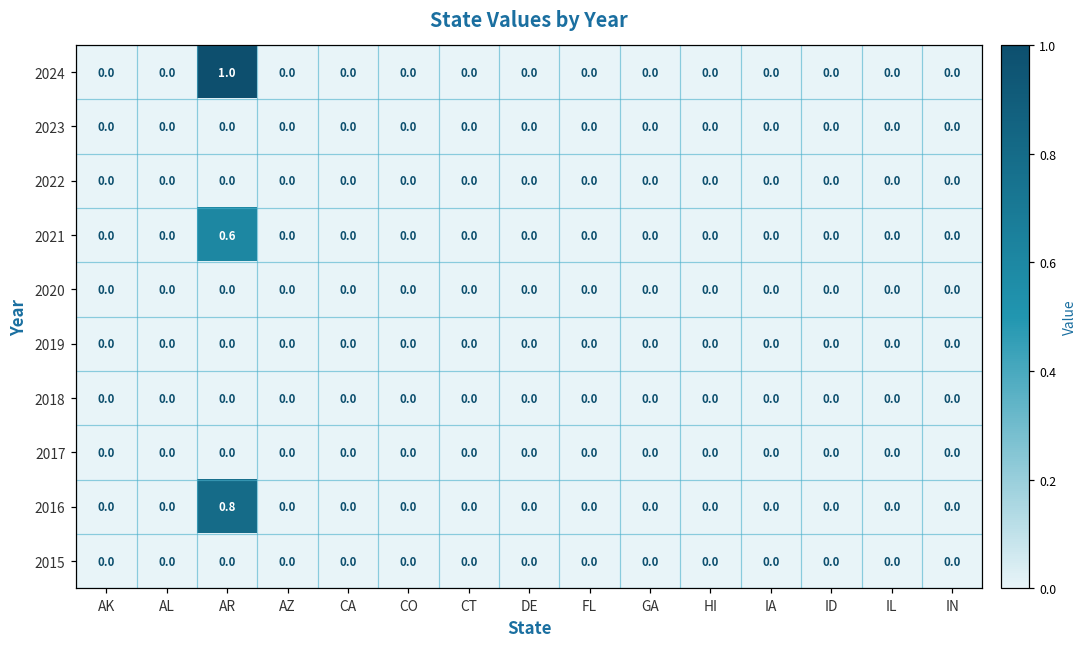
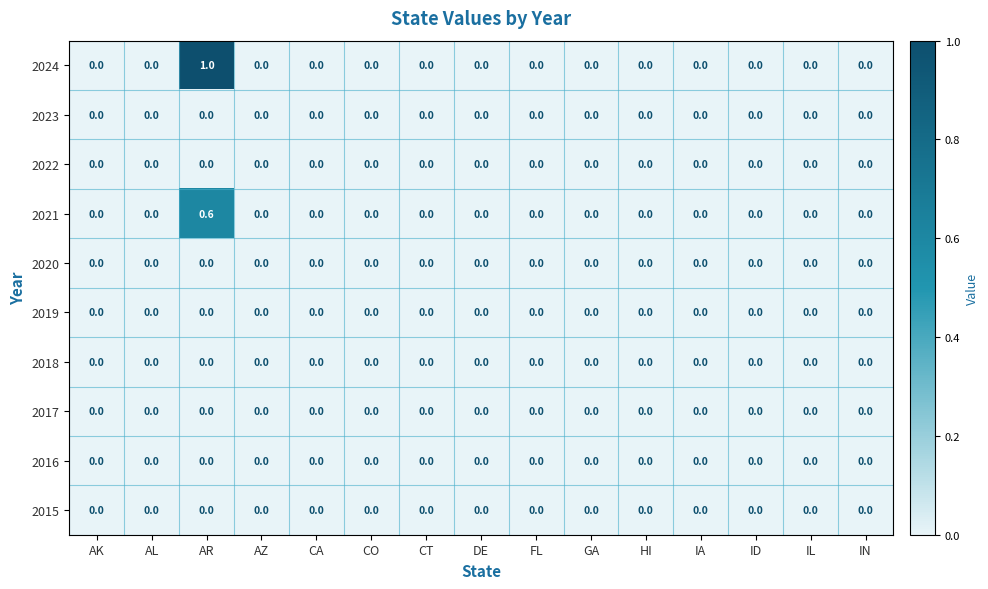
2016, AR: 0.8 -> 0.0
